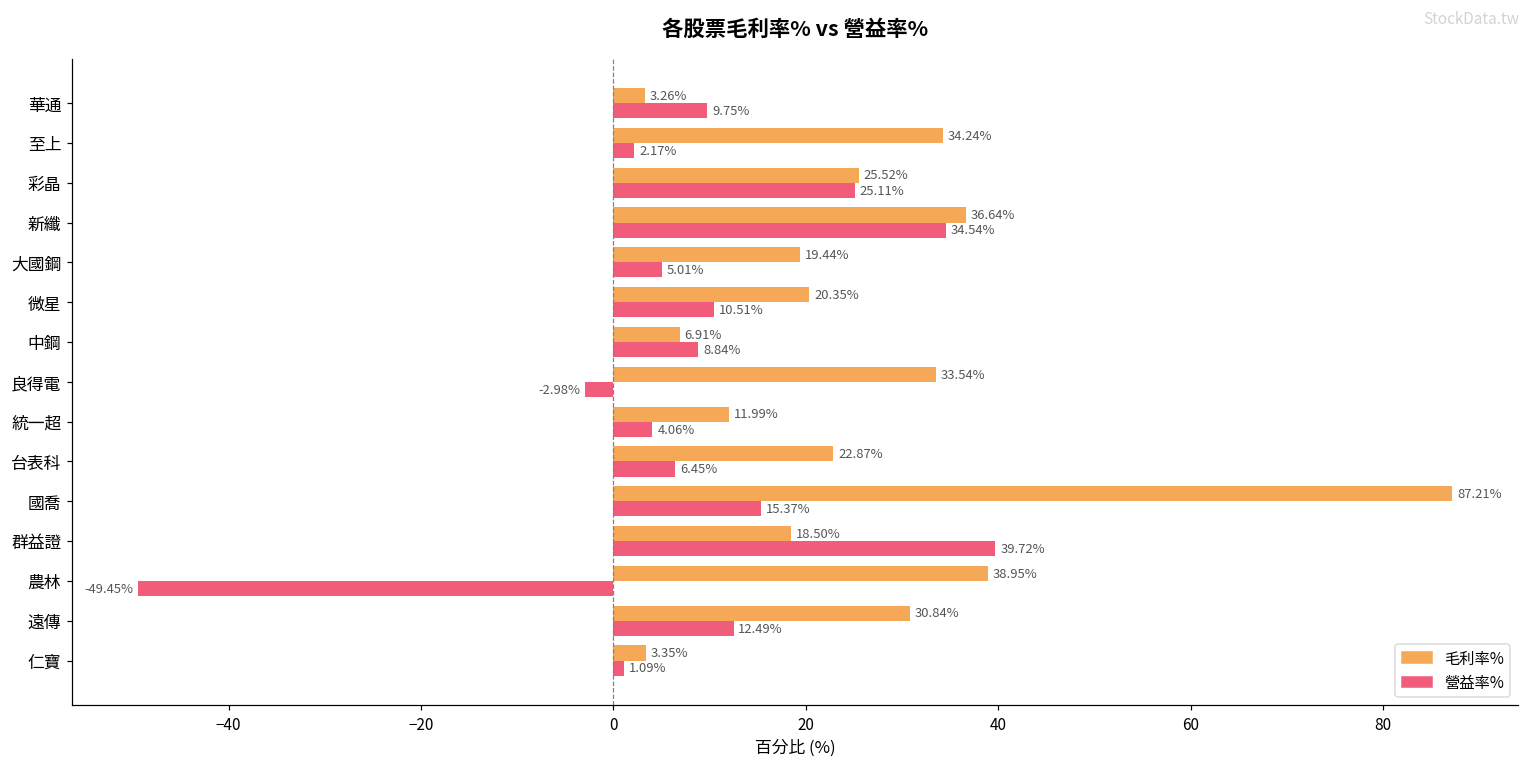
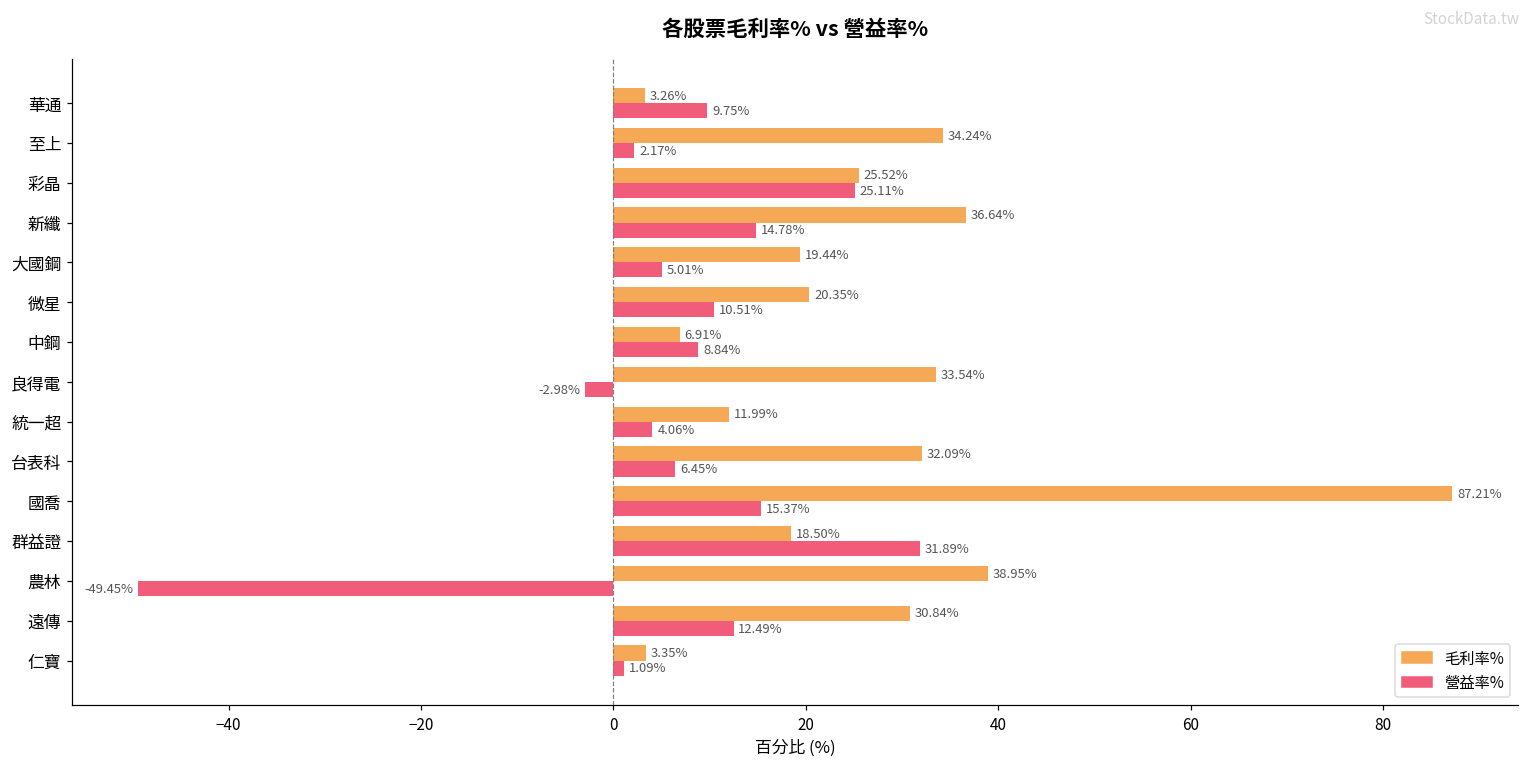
營益率%, 新纖: 34.54% -> 14.78%
毛利率%, 台表科: 22.87% -> 32.09%
營益率%, 群益證: 39.72% -> 31.89%
